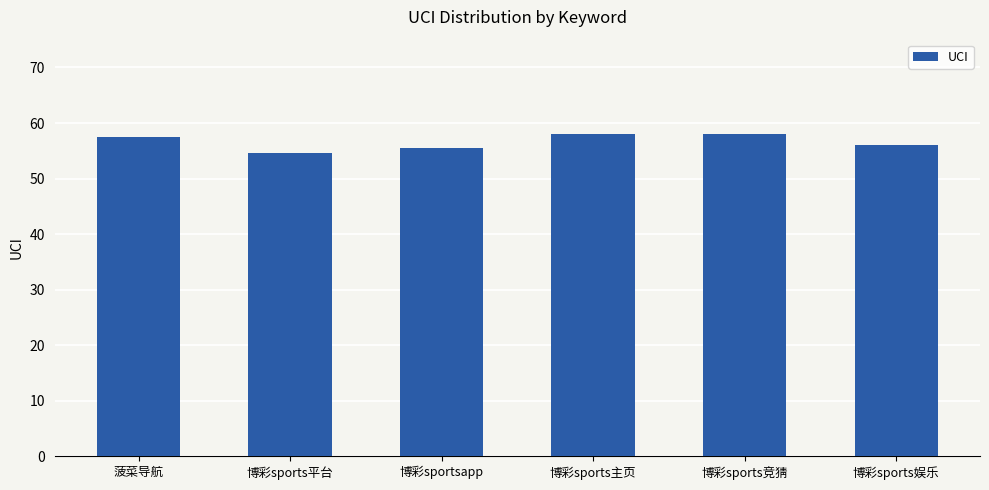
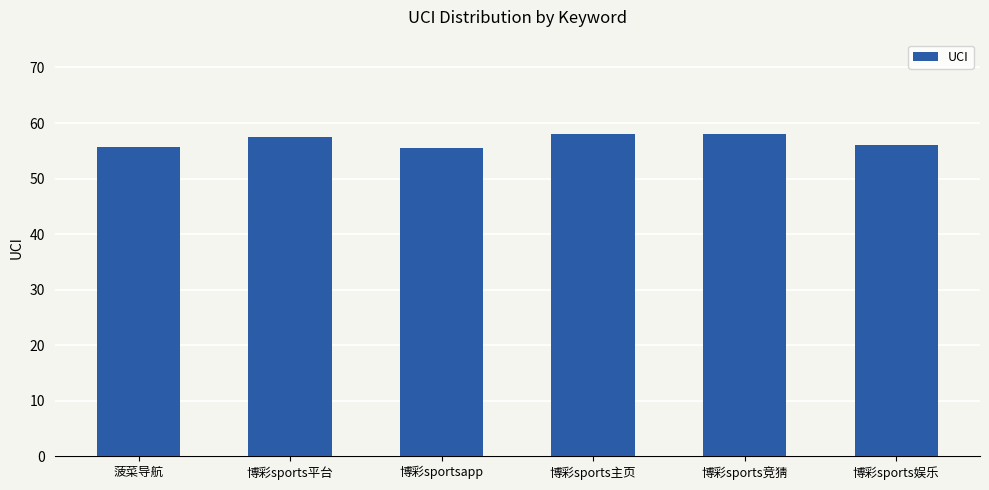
菠菜导航: 57 -> 56
博彩sports平台: 55 -> 57
